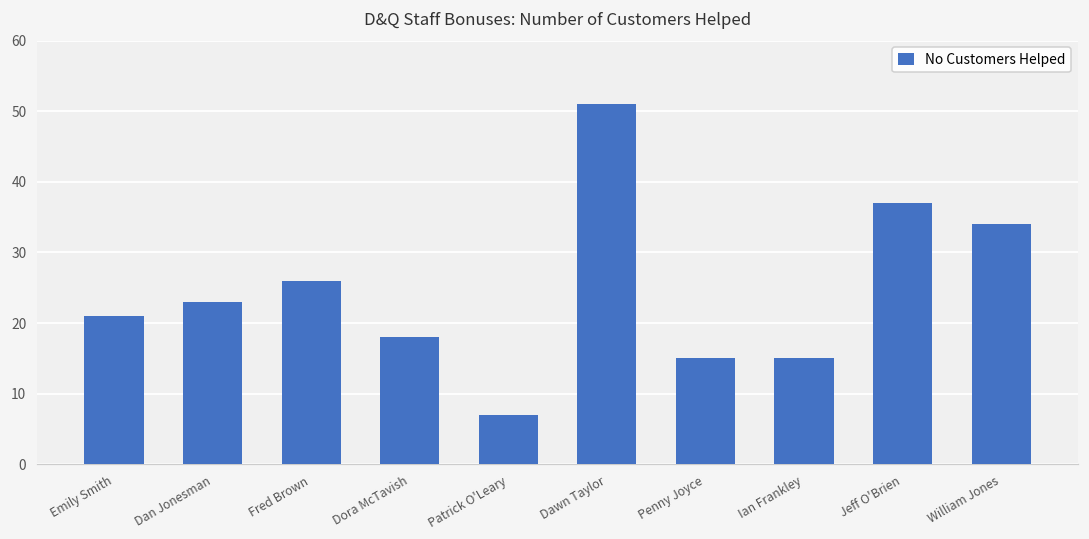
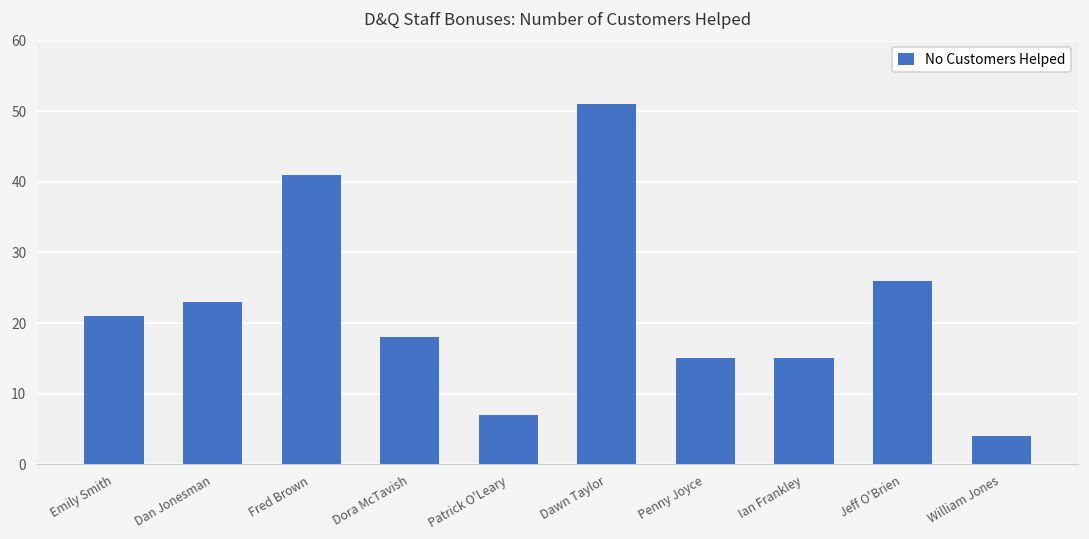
Fred Brown: 26 -> 41
Jeff O'Brien: 37 -> 26
William Jones: 34 -> 4
